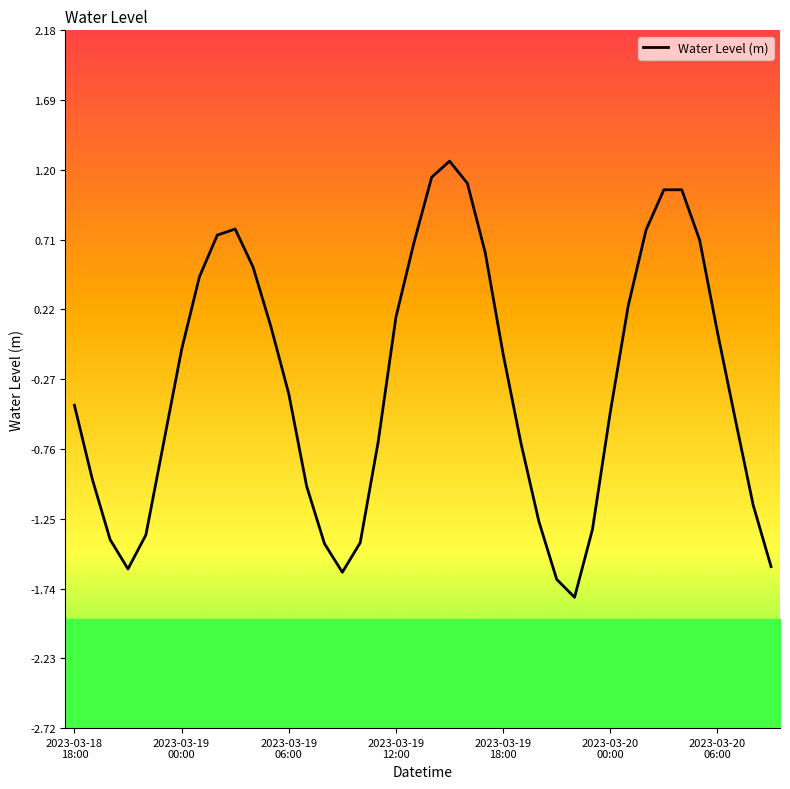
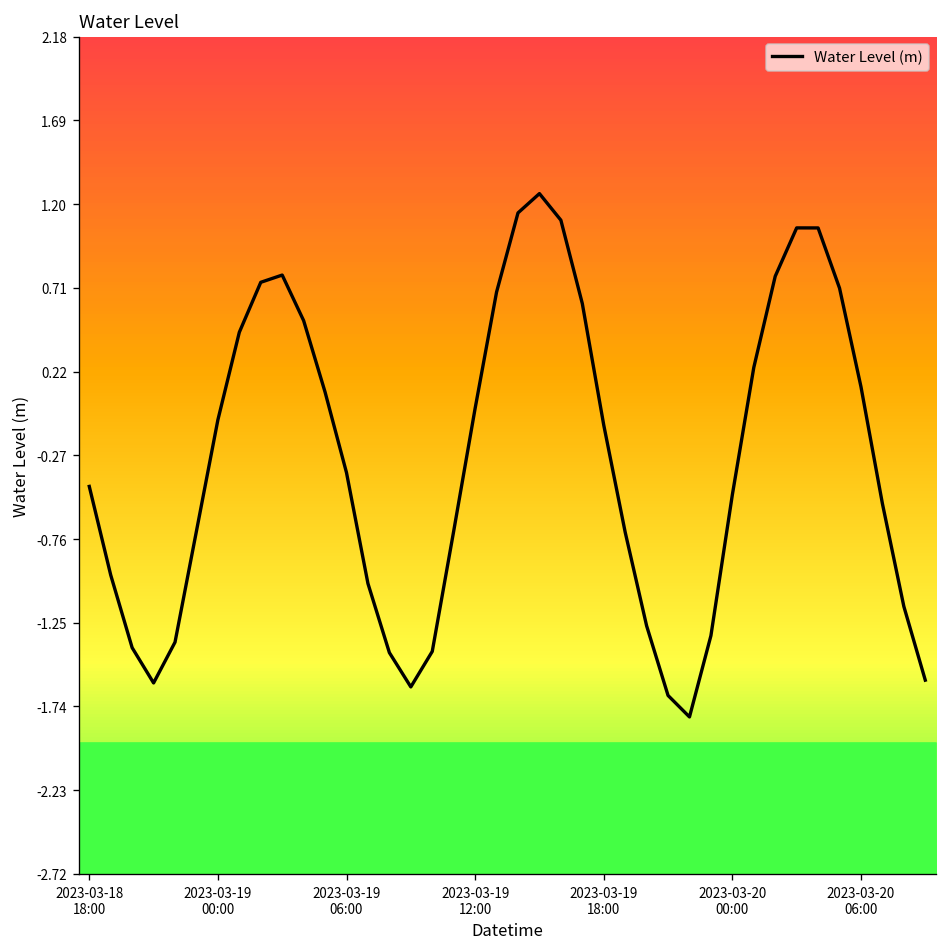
Water Level (m), 2023-03-19 12:00: 0.17 -> 0.00
Water Level (m), 2023-03-20 06:00: 0.06 -> 0.13
